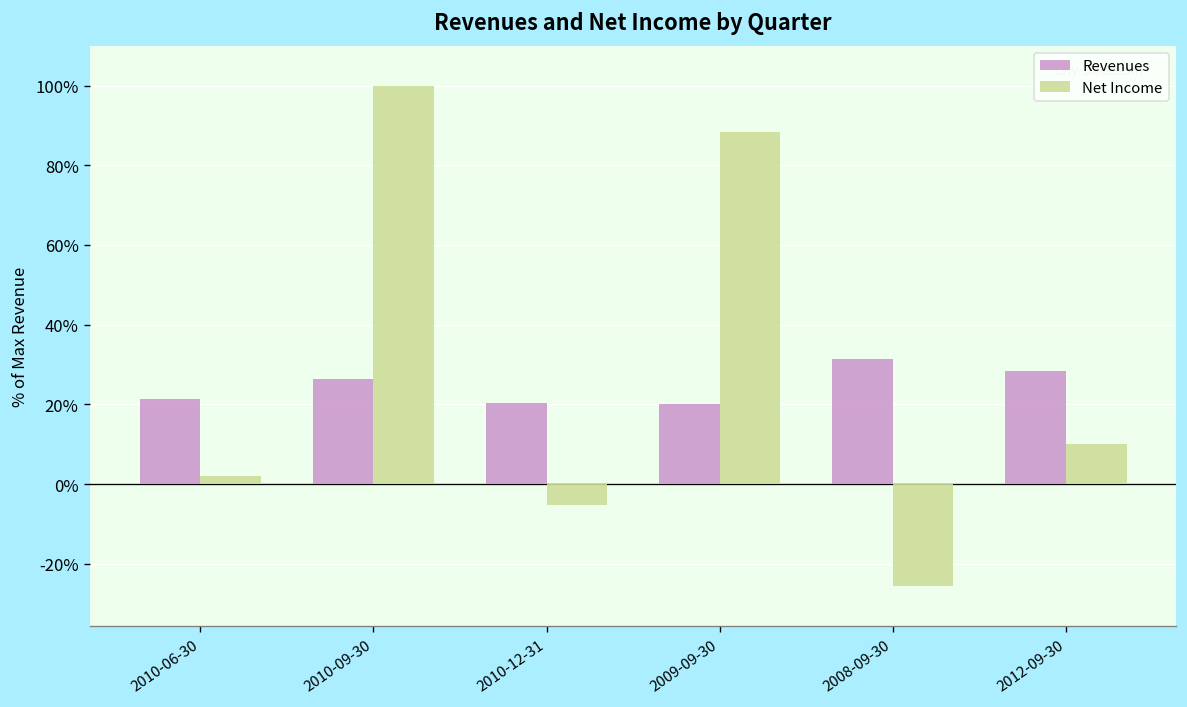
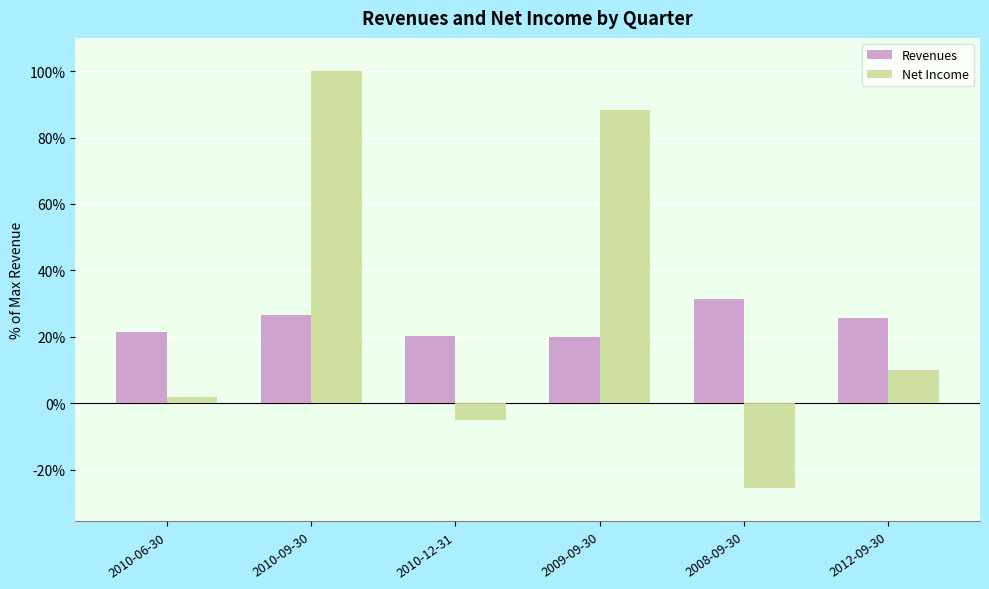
Revenues, 2012-09-30: 28% -> 26%
